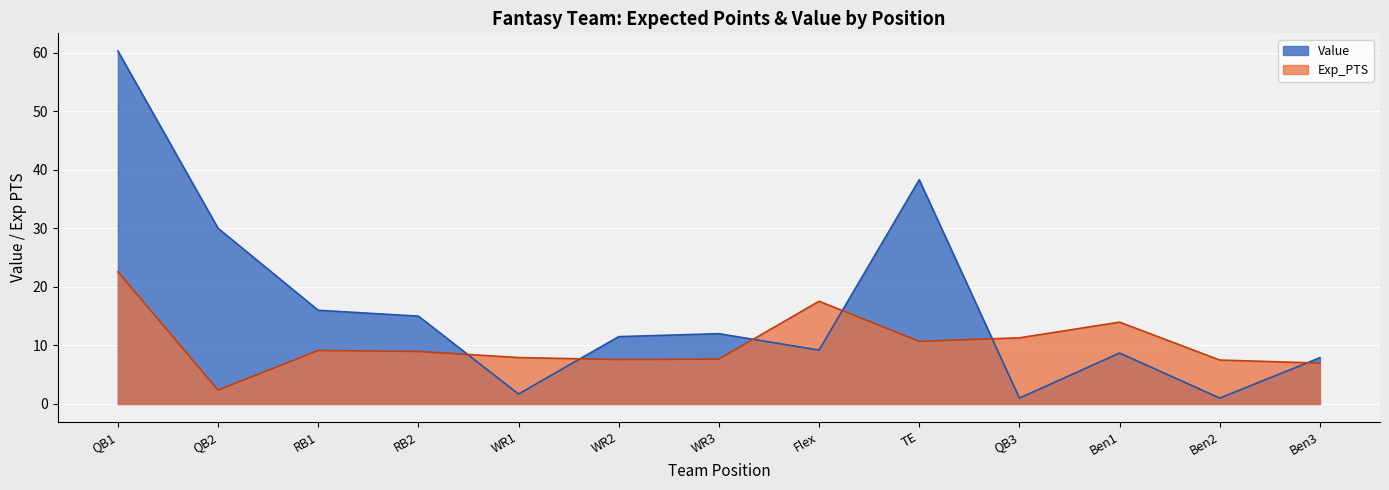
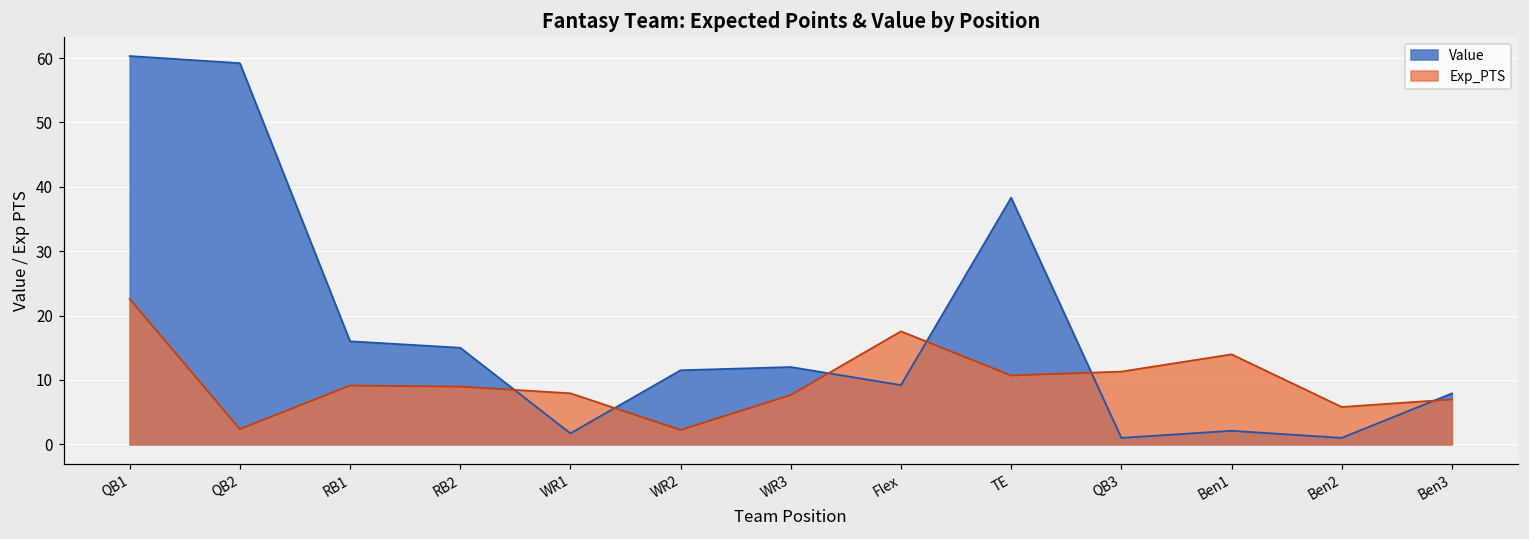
Value, QB2: 30 -> 59
Exp_PTS, WR2: 8 -> 2
Value, Ben1: 9 -> 2
Exp_PTS, Ben2: 8 -> 6
